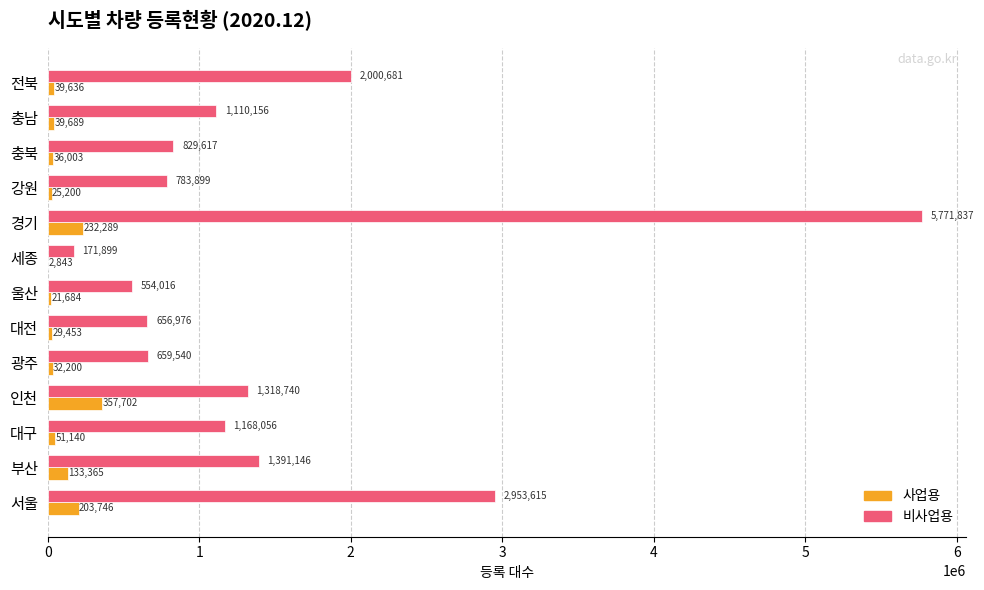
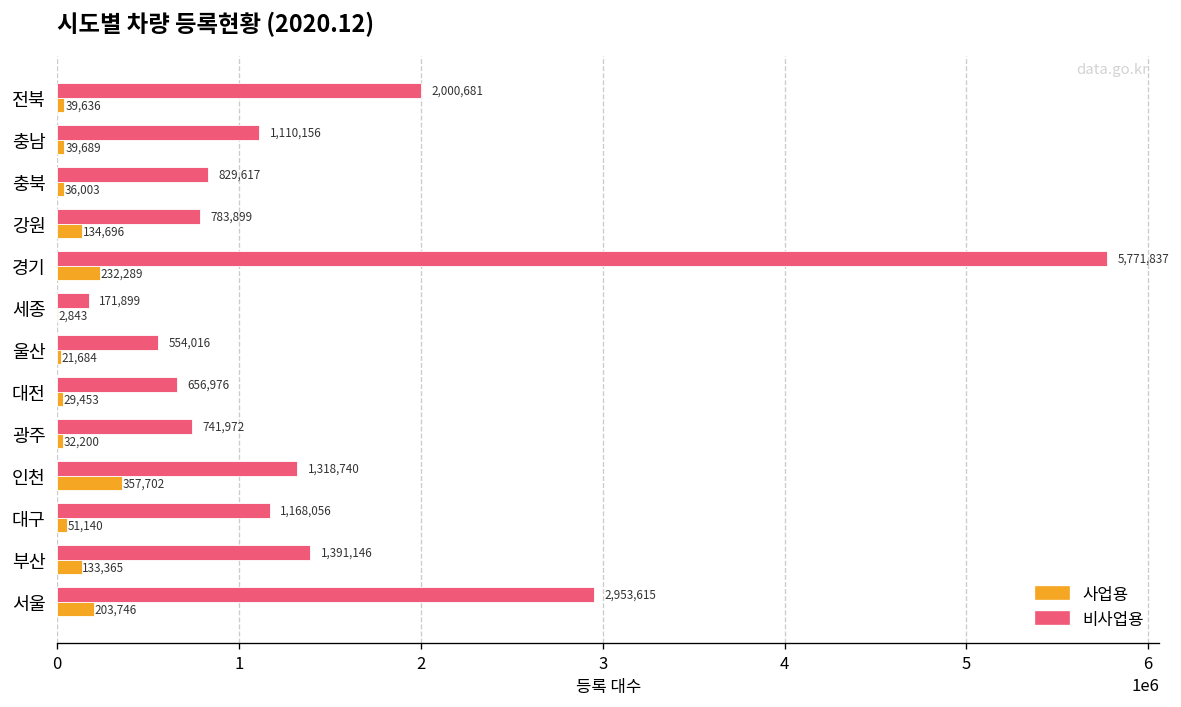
사업용, 강원: 25,200 -> 134,696
비사업용, 광주: 659,540 -> 741,972
